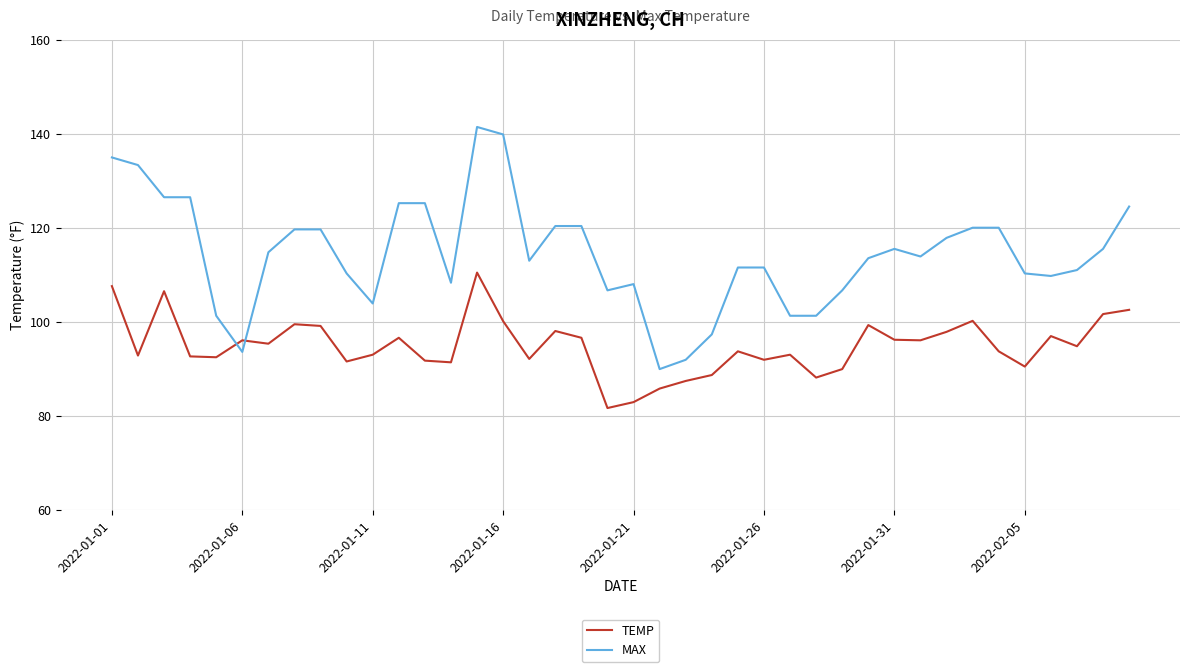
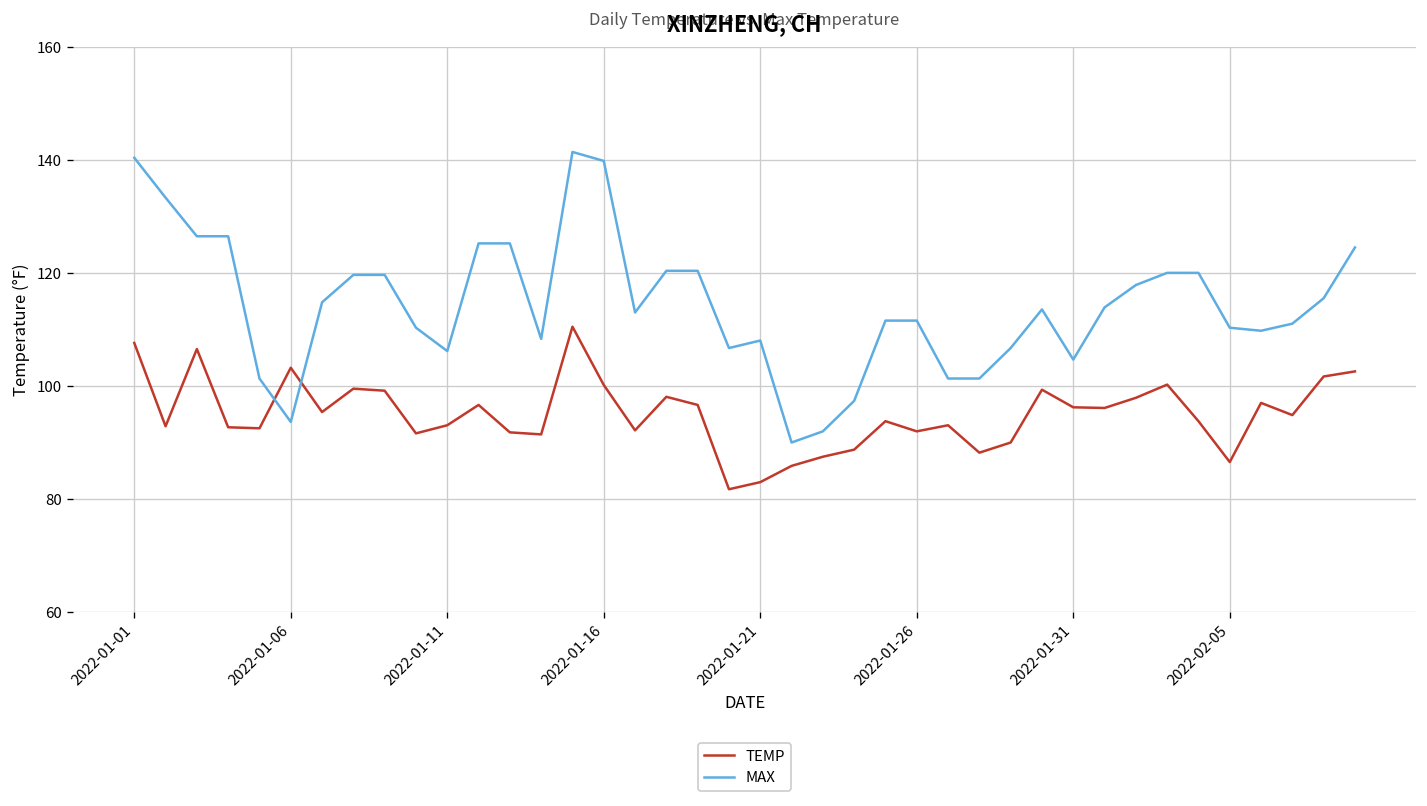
MAX, 2022-01-01: 135 -> 140
TEMP, 2022-01-06: 96 -> 103
MAX, 2022-01-11: 104 -> 106
MAX, 2022-01-31: 116 -> 105
TEMP, 2022-02-05: 91 -> 87
